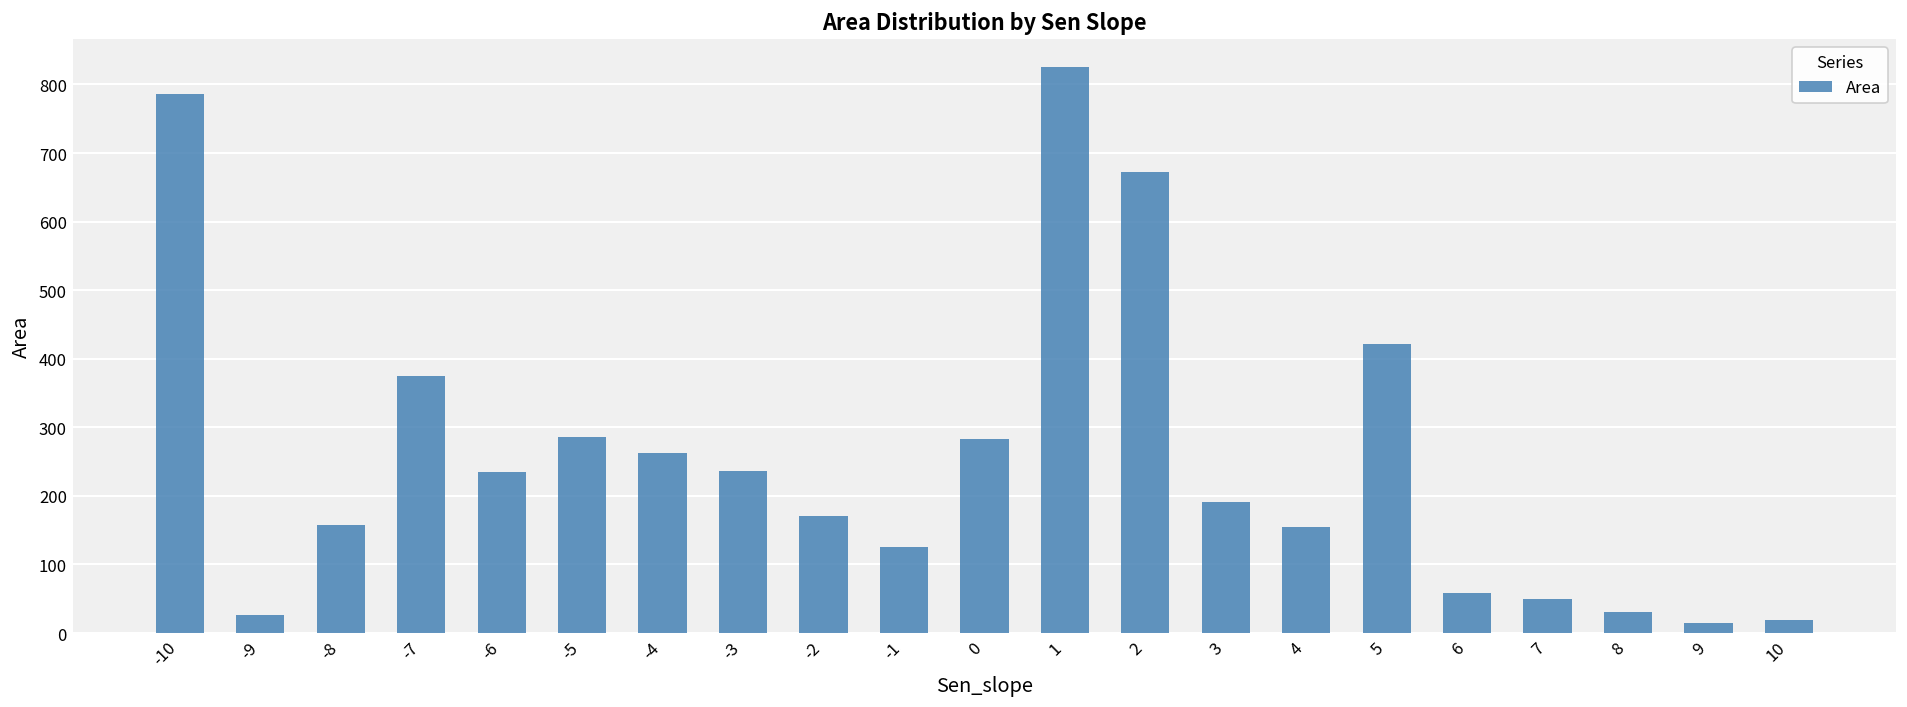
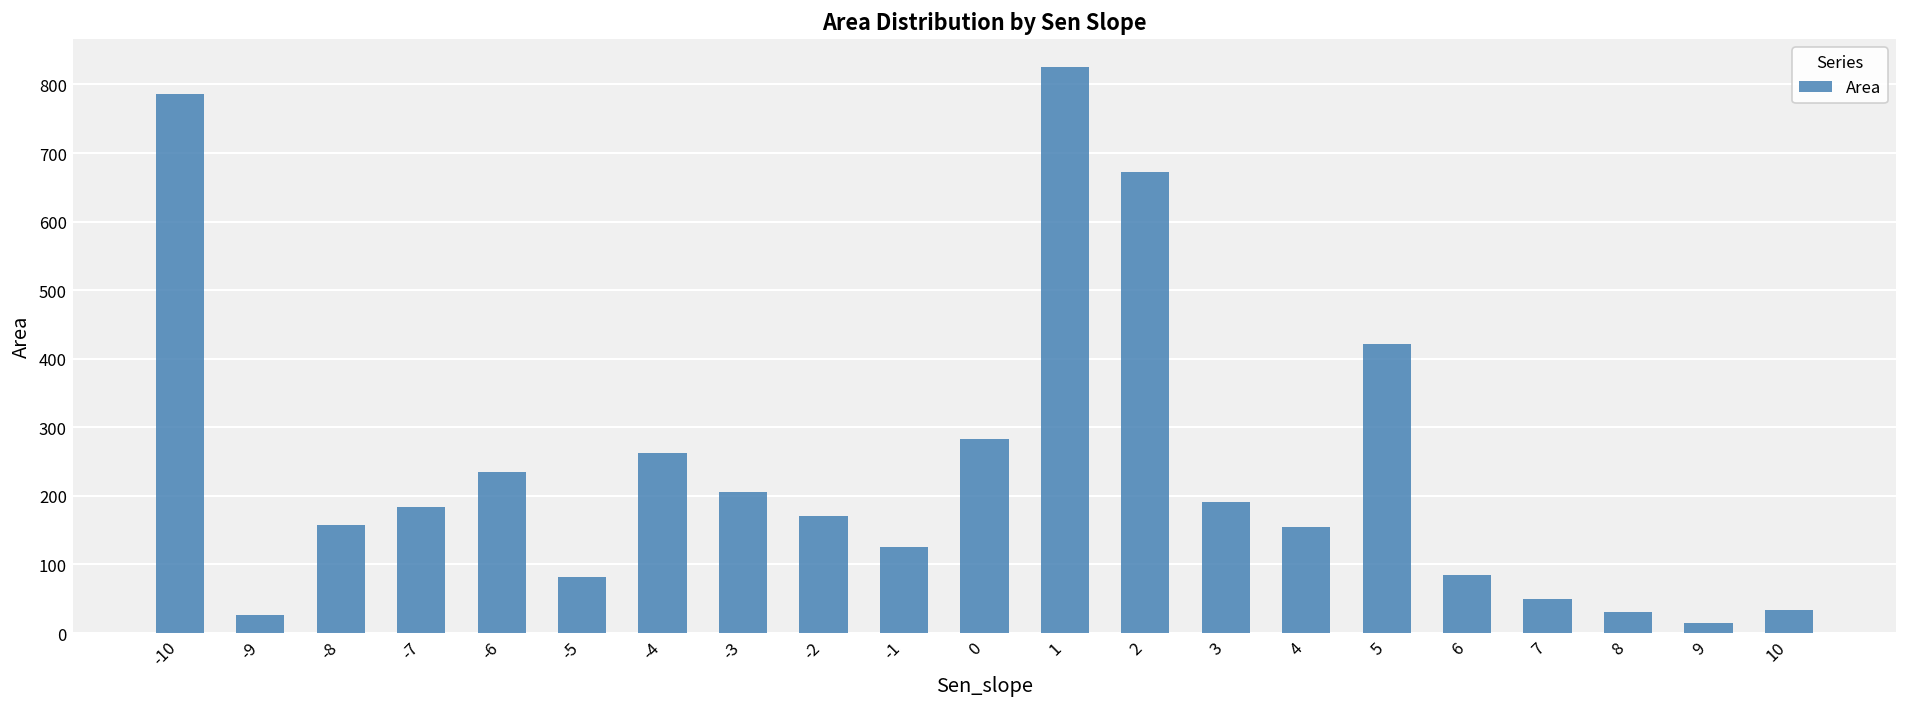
-7: 370 -> 180
-5: 290 -> 80
-3: 240 -> 210
6: 60 -> 90
10: 20 -> 30
